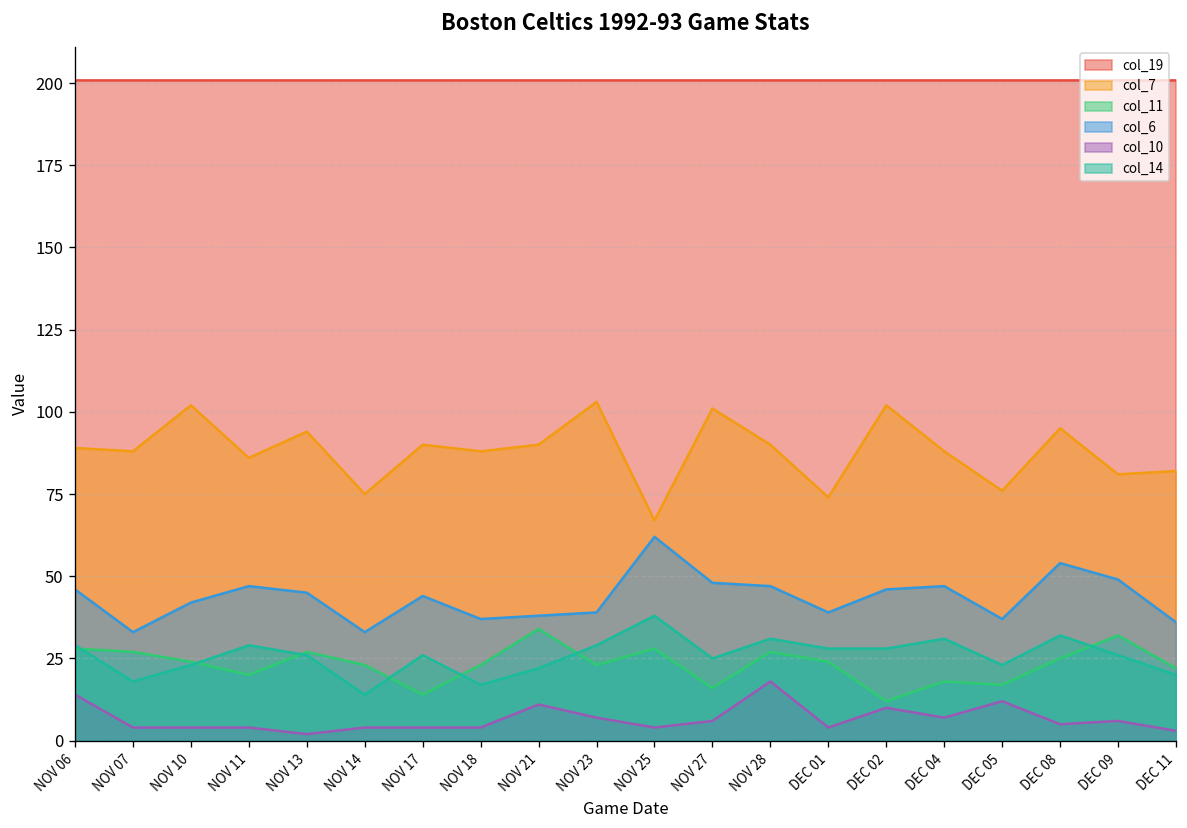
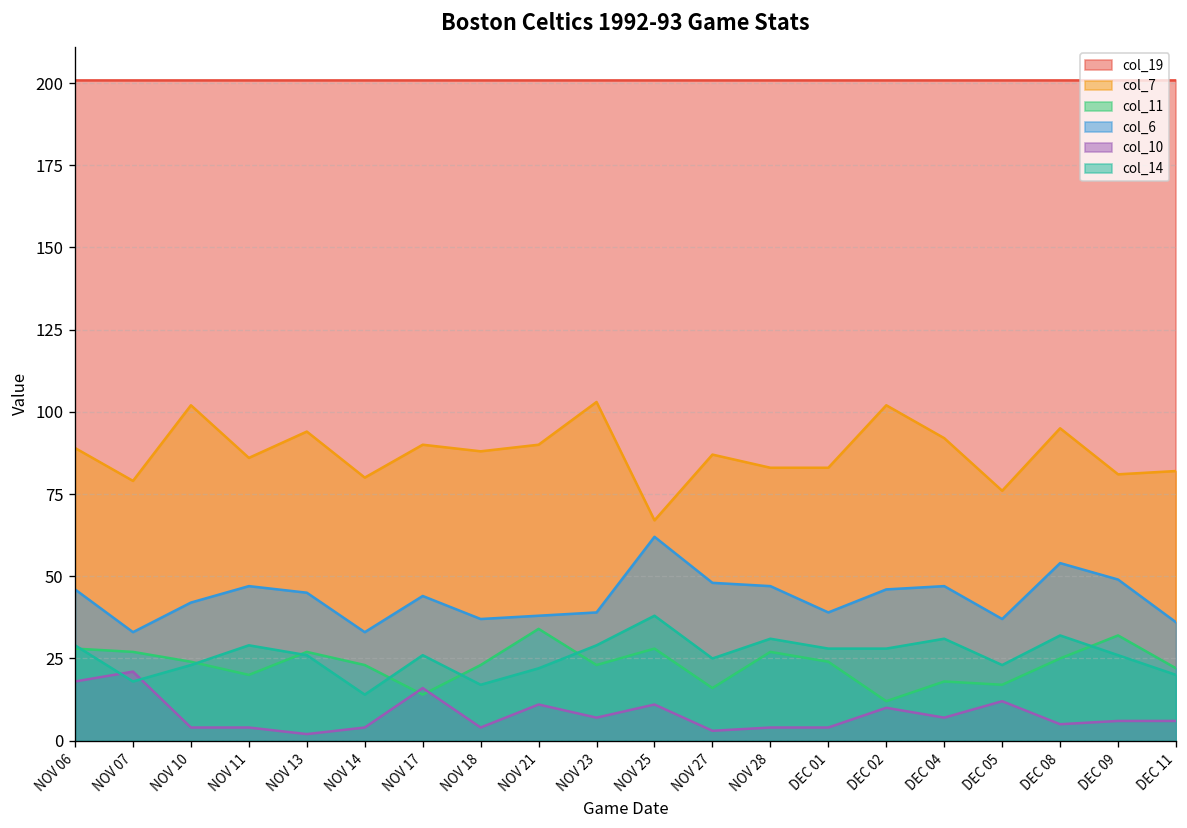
col_10, NOV 06: 14 -> 18
col_7, NOV 07: 88 -> 79
col_10, NOV 07: 4 -> 21
col_7, NOV 14: 75 -> 80
col_10, NOV 17: 4 -> 16
col_10, NOV 25: 4 -> 11
col_7, NOV 27: 101 -> 87
col_10, NOV 27: 6 -> 3
col_7, NOV 28: 90 -> 83
col_10, NOV 28: 18 -> 4
col_7, DEC 01: 74 -> 83
col_7, DEC 04: 88 -> 92
col_10, DEC 11: 3 -> 6
